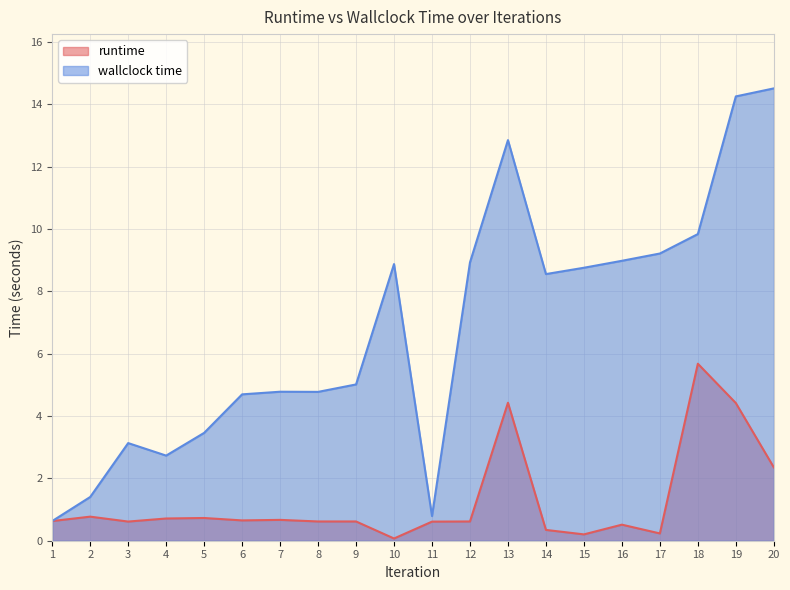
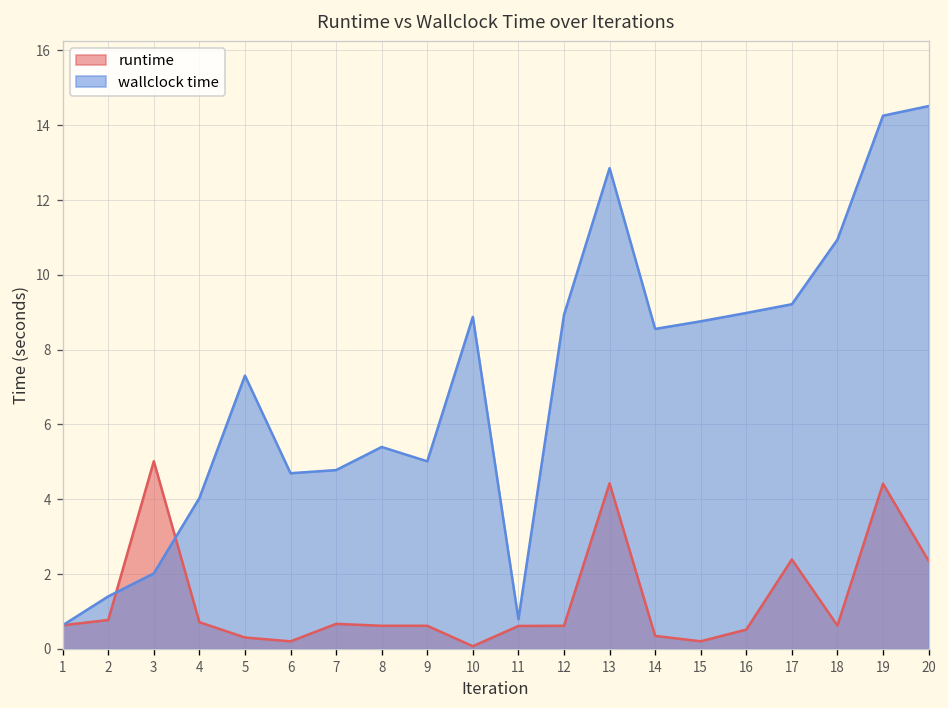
runtime, 3: 0.6 -> 5.0
wallclock time, 3: 3.1 -> 2.0
wallclock time, 4: 2.7 -> 4.0
runtime, 5: 0.7 -> 0.3
wallclock time, 5: 3.5 -> 7.3
runtime, 6: 0.7 -> 0.2
wallclock time, 8: 4.8 -> 5.4
runtime, 17: 0.2 -> 2.4
runtime, 18: 5.7 -> 0.6
wallclock time, 18: 9.8 -> 10.9
